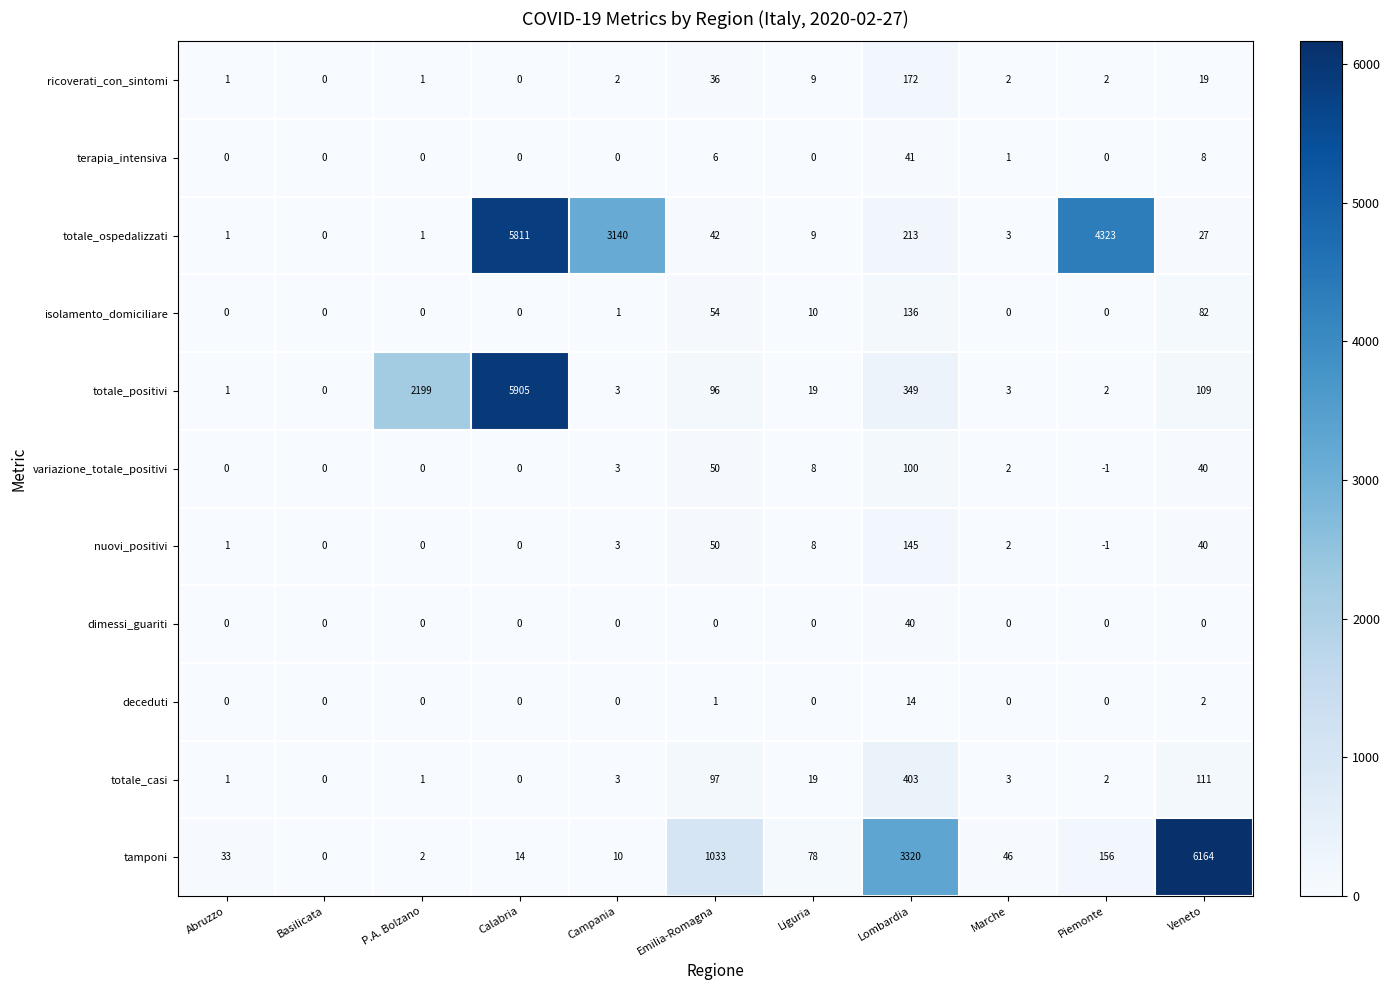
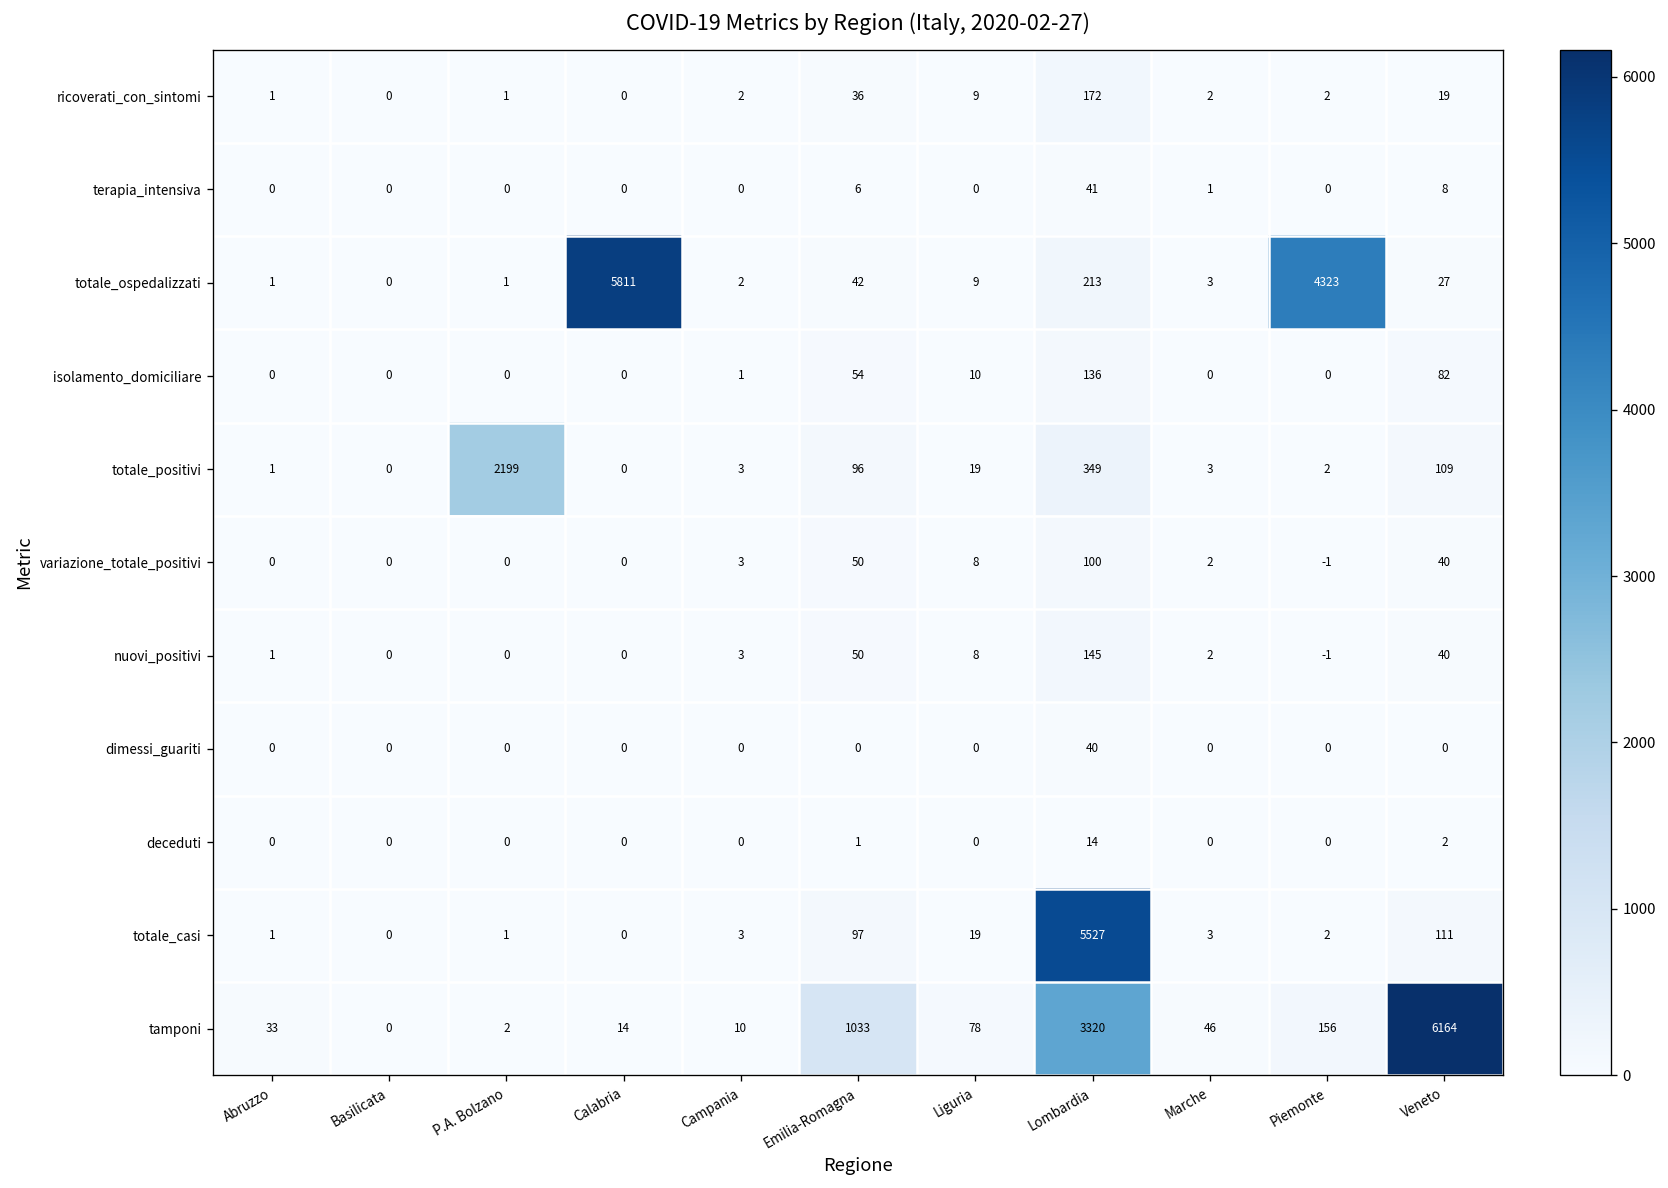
totale_ospedalizzati, Campania: 3140 -> 2
totale_positivi, Calabria: 5905 -> 0
totale_casi, Lombardia: 403 -> 5527
